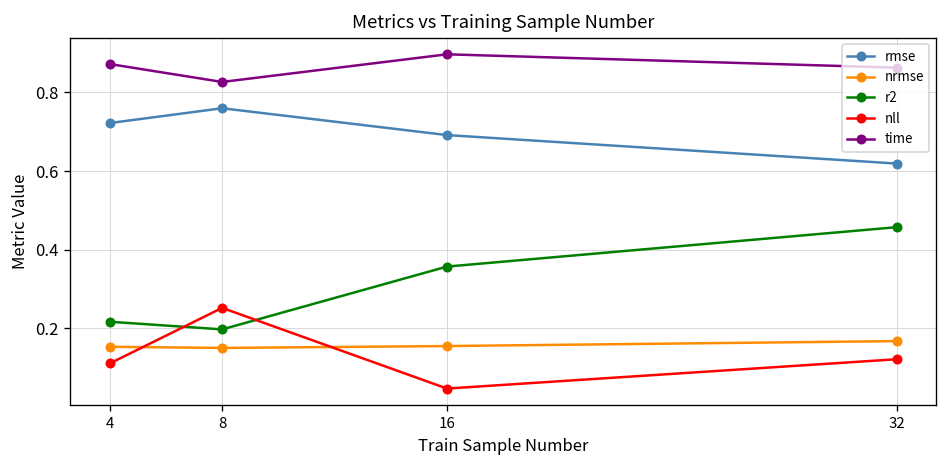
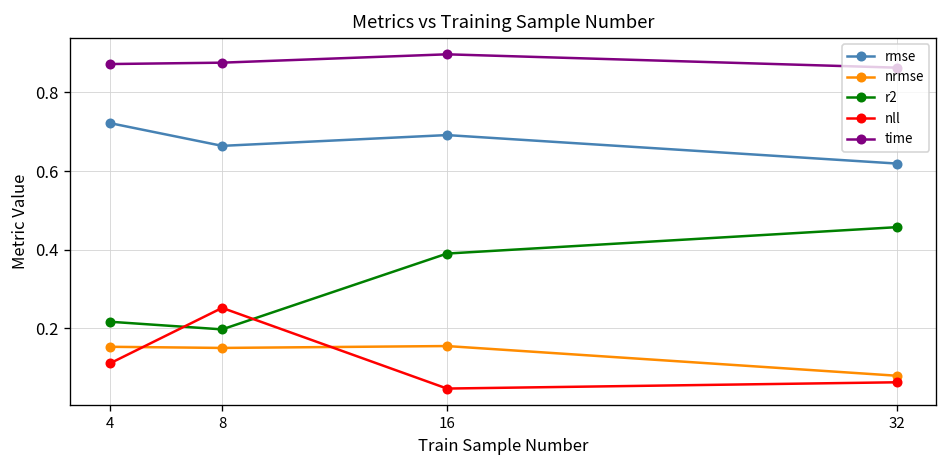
rmse, 8: 0.76 -> 0.66
time, 8: 0.83 -> 0.88
r2, 16: 0.36 -> 0.39
nrmse, 32: 0.17 -> 0.08
nll, 32: 0.12 -> 0.06
